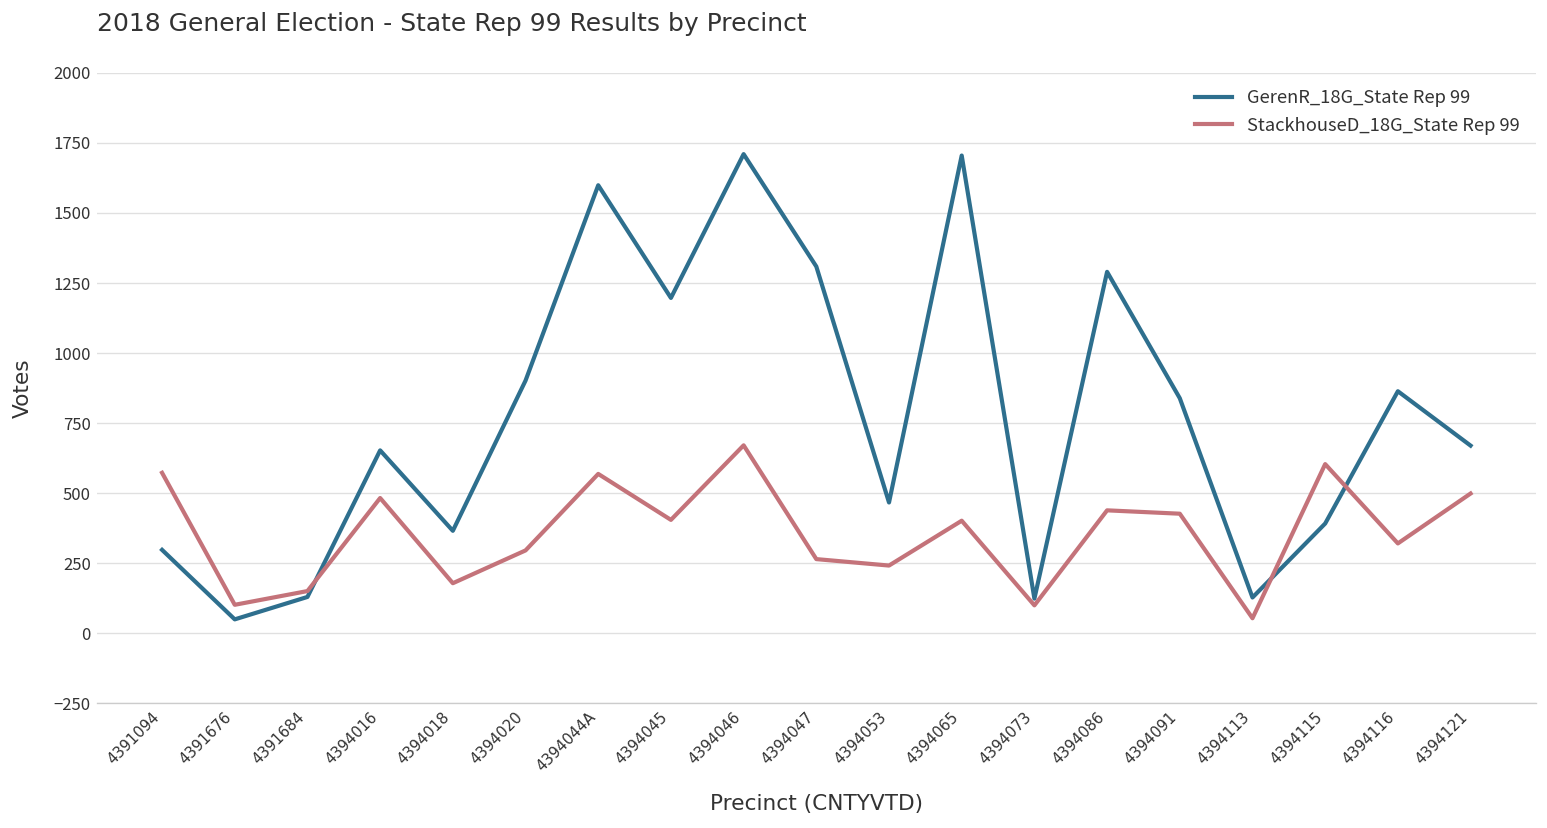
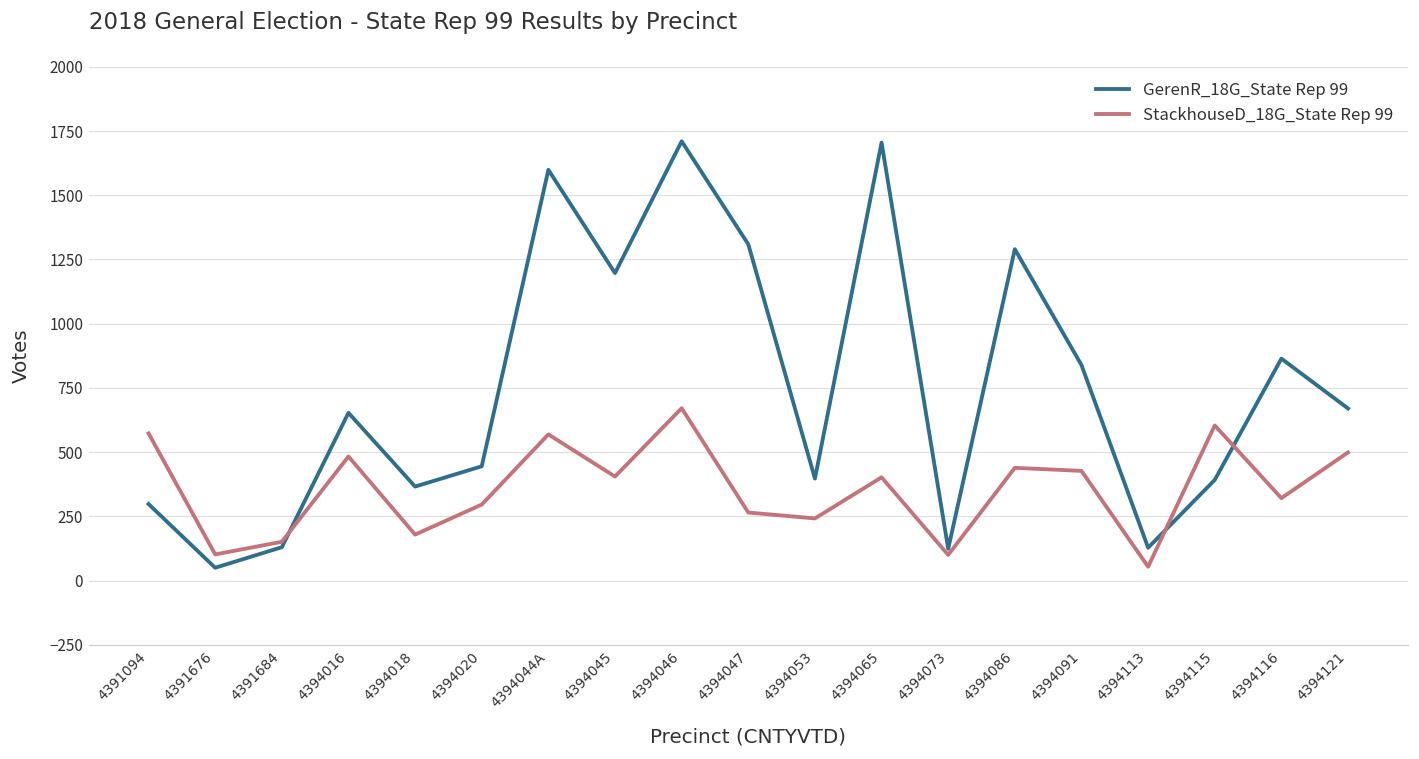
GerenR_18G_State Rep 99, 4394020: 900 -> 450
GerenR_18G_State Rep 99, 4394053: 470 -> 400
